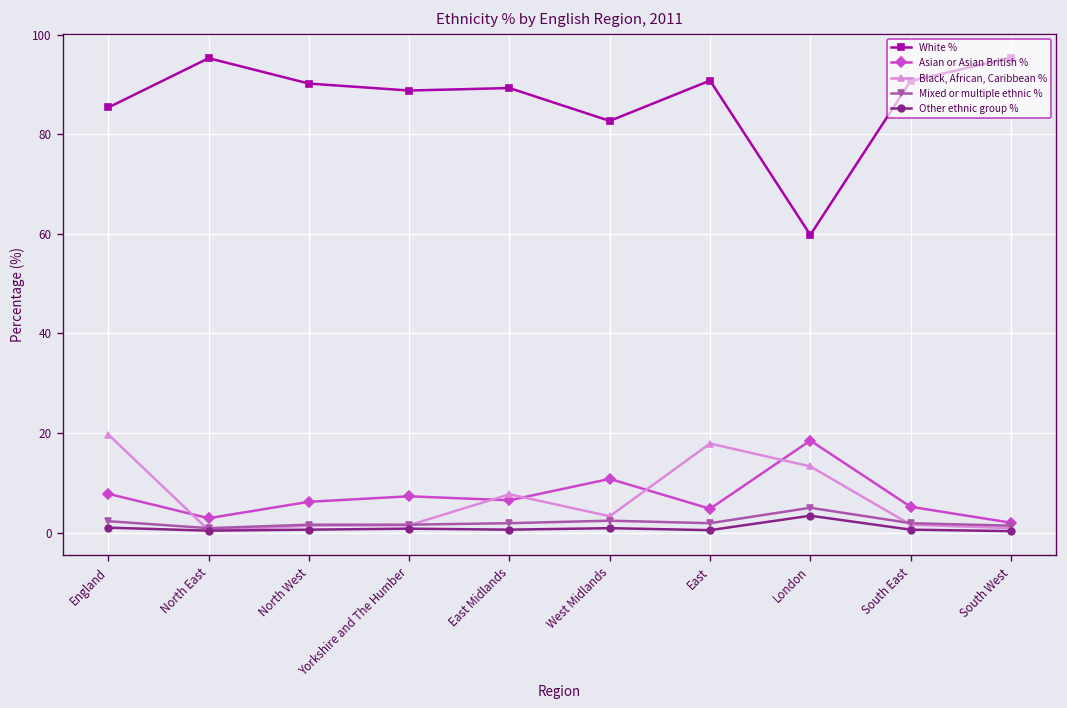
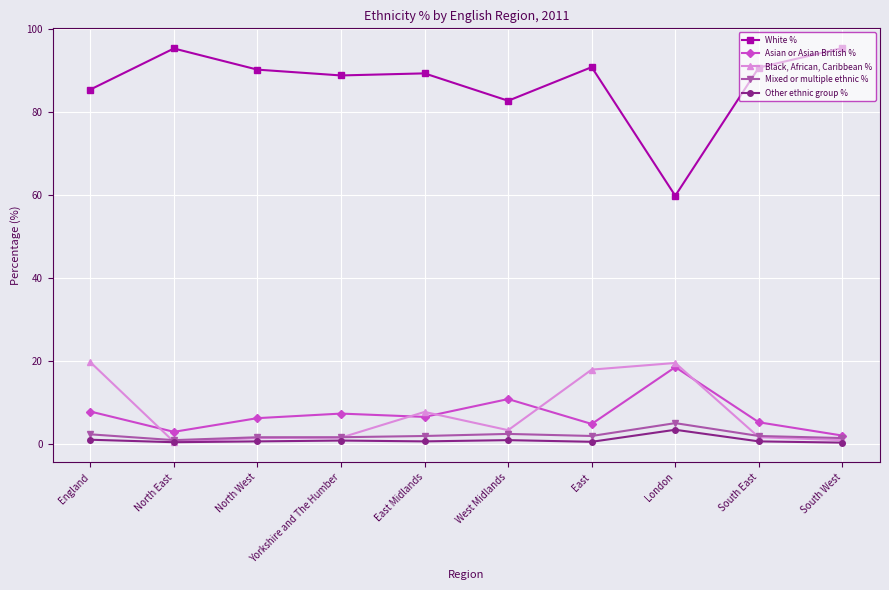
Black, African, Caribbean %, London: 13 -> 20
